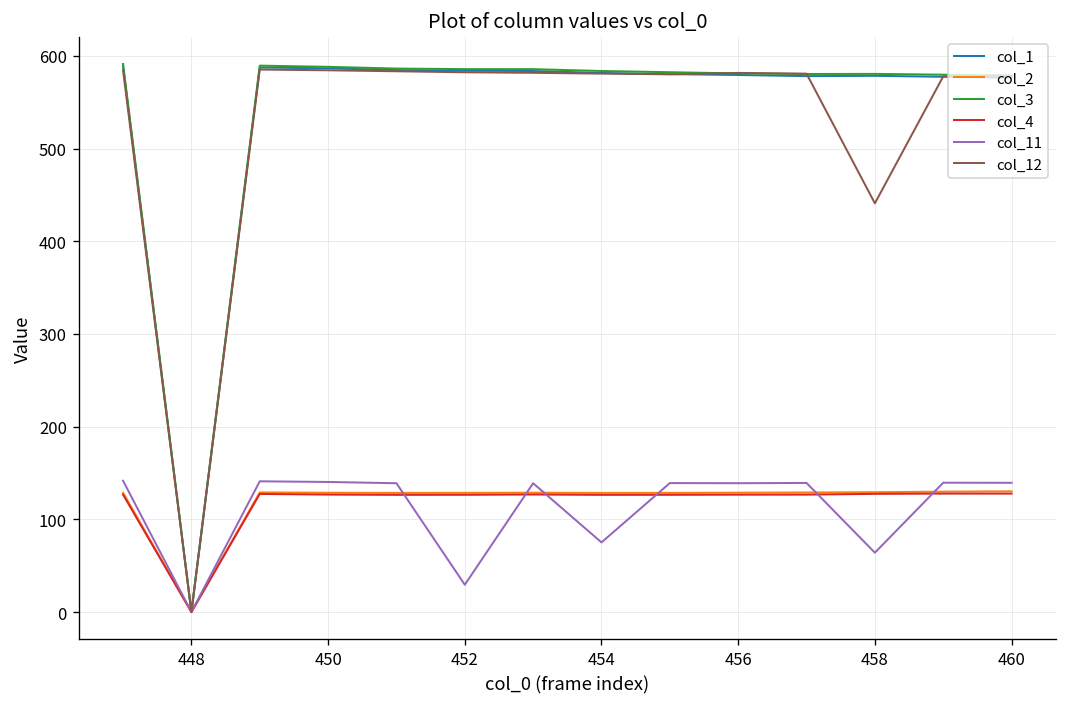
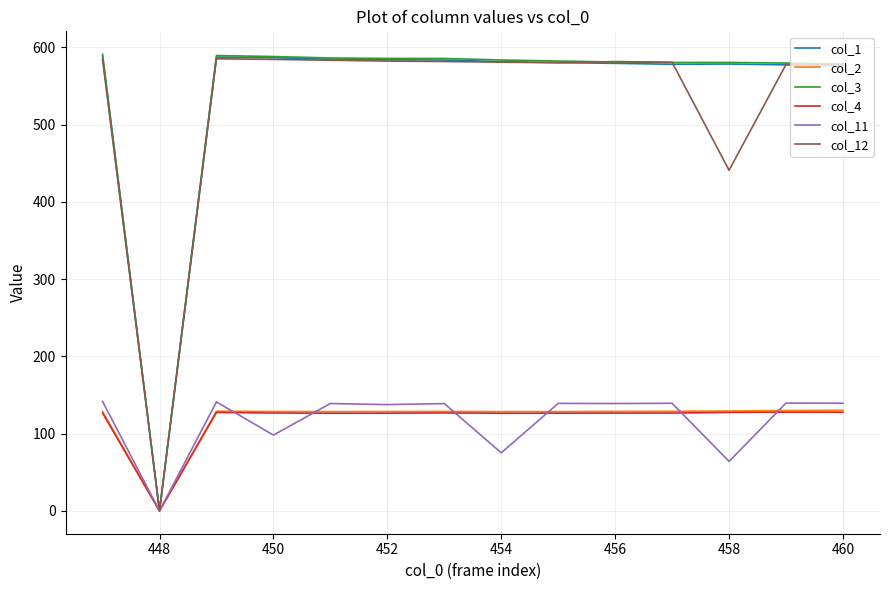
col_11, 450: 140 -> 100
col_11, 452: 30 -> 140
